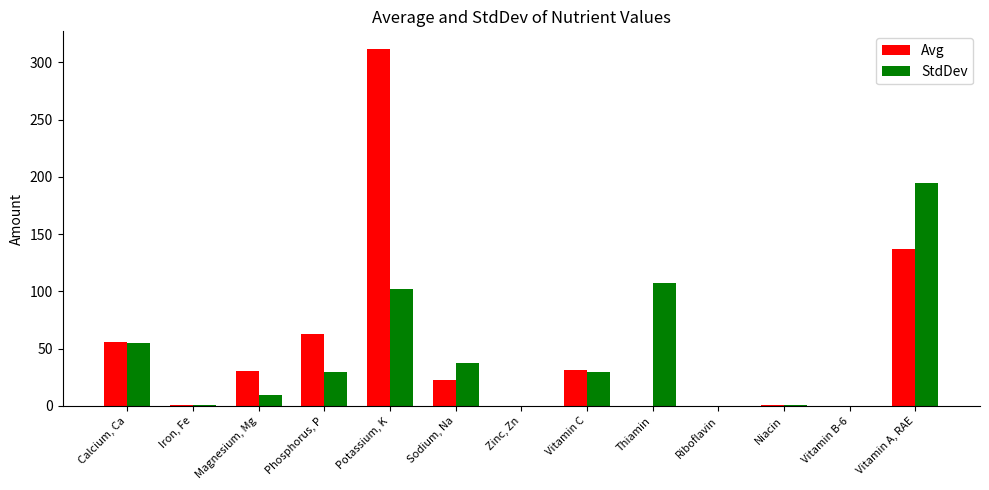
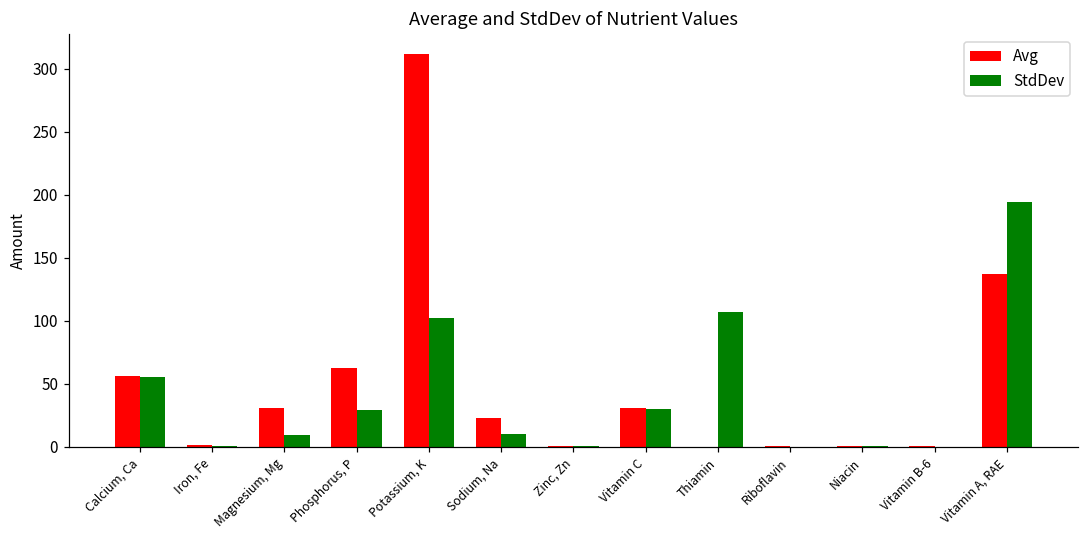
StdDev, Sodium, Na: 38 -> 10
